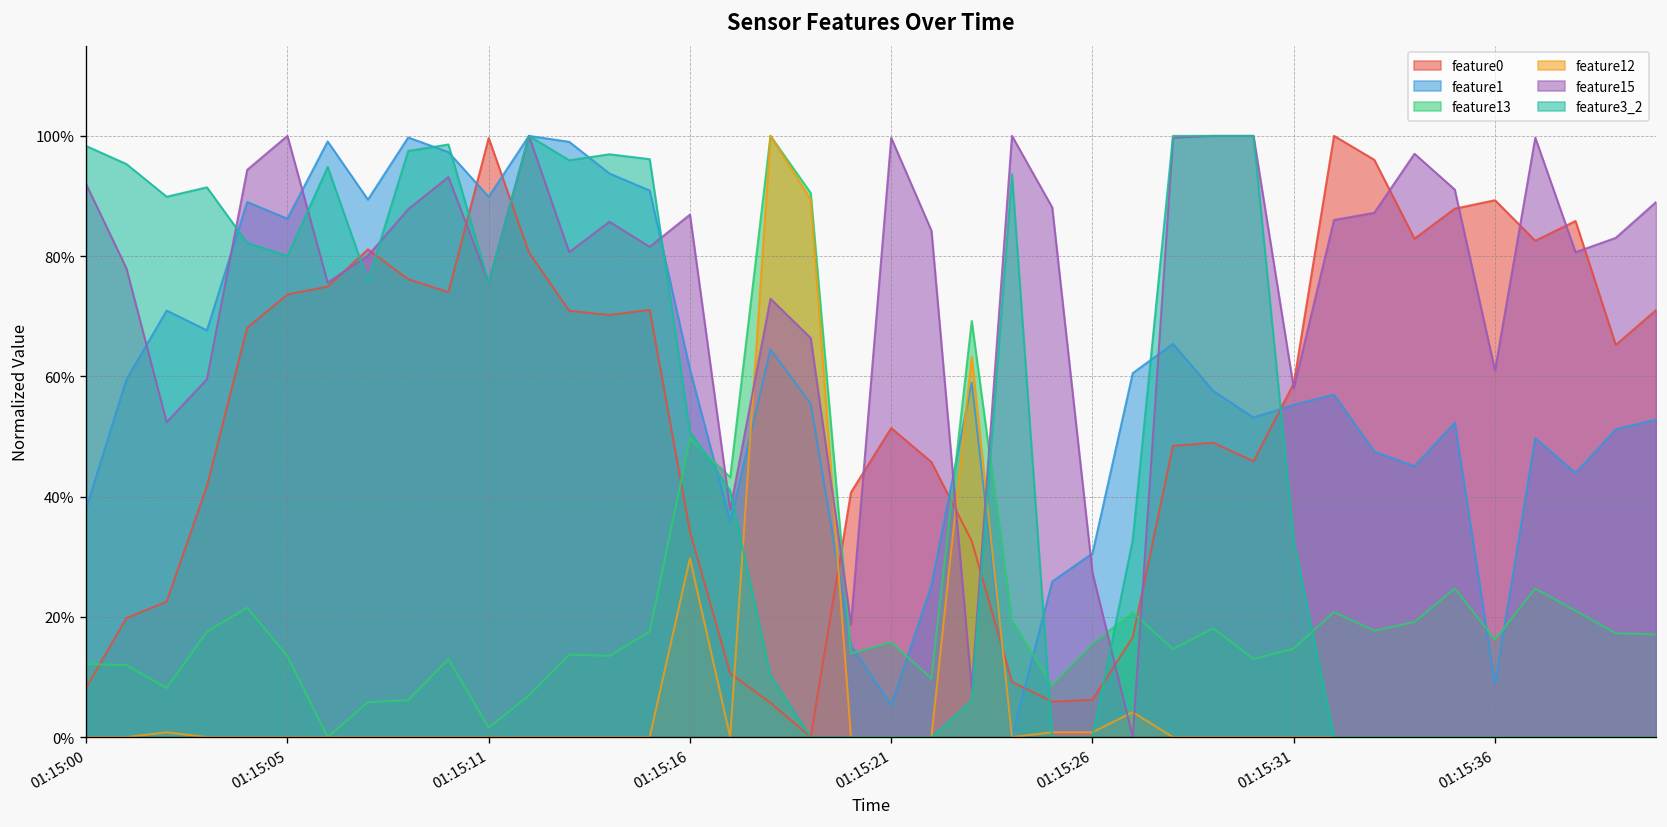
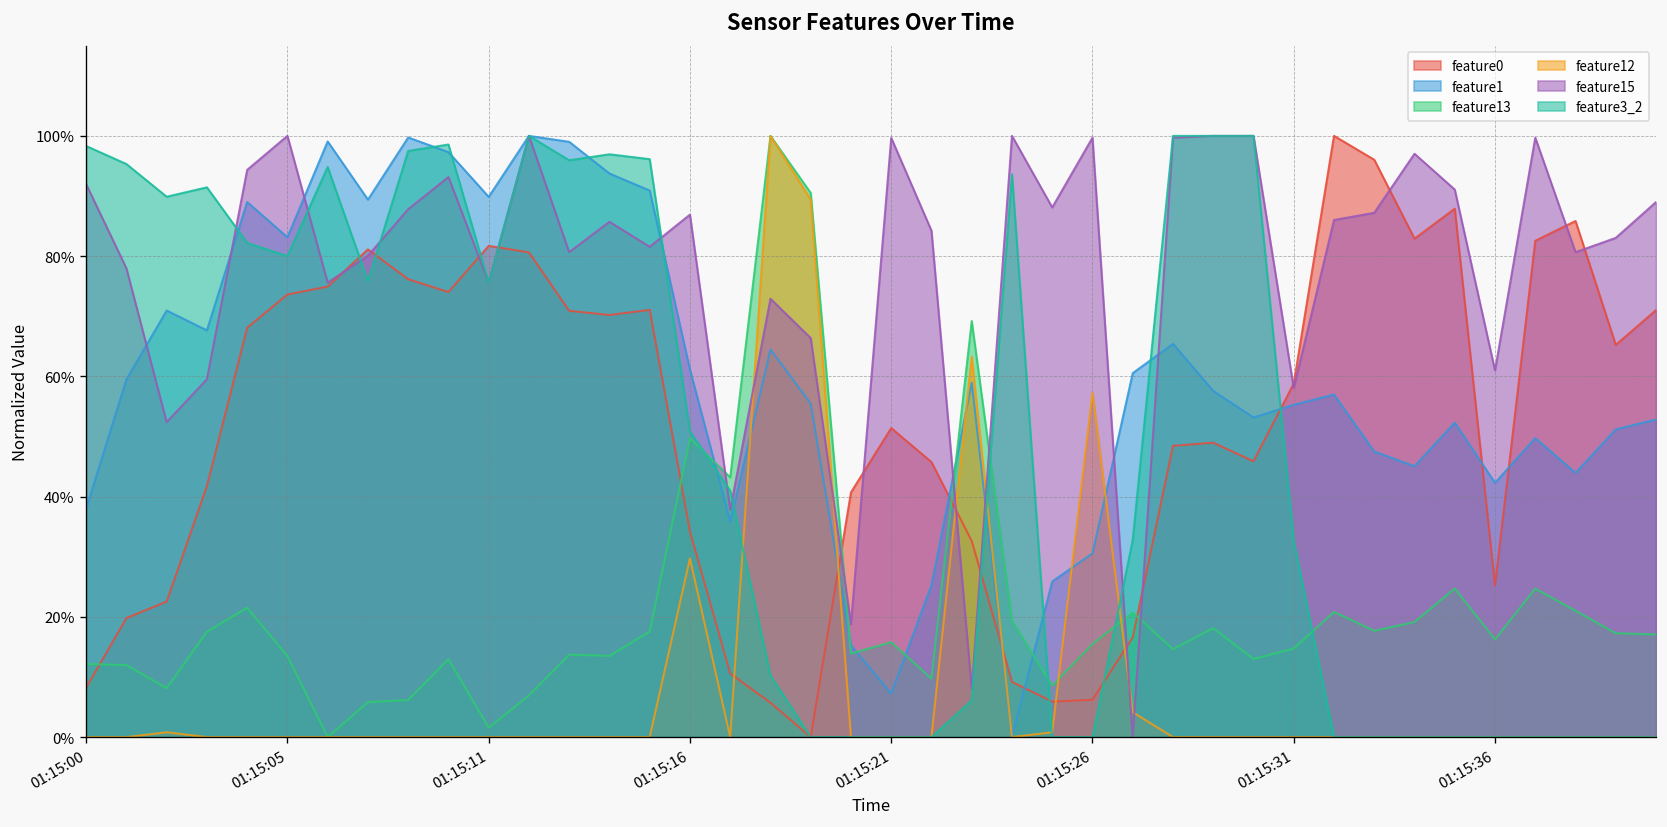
feature1, 01:15:05: 86% -> 83%
feature0, 01:15:11: 100% -> 82%
feature1, 01:15:21: 5% -> 7%
feature12, 01:15:26: 1% -> 57%
feature15, 01:15:26: 27% -> 100%
feature0, 01:15:36: 89% -> 25%
feature1, 01:15:36: 9% -> 42%
